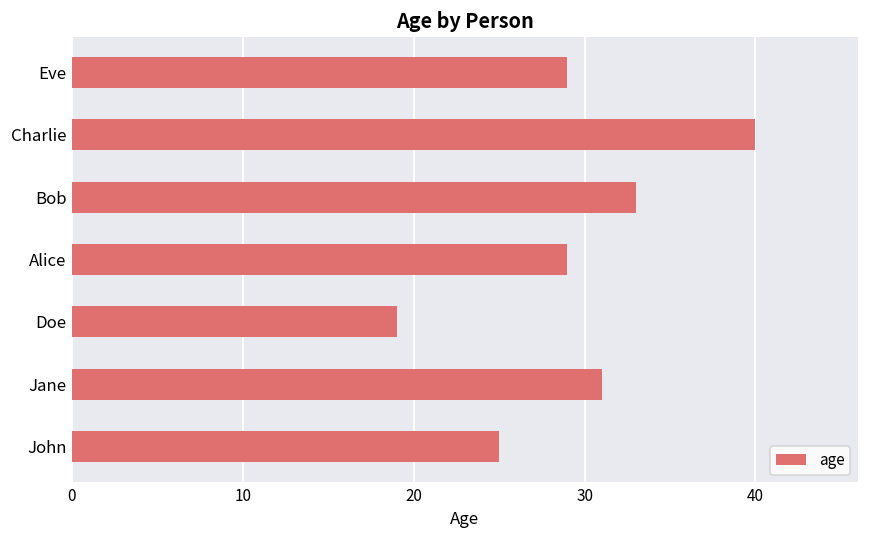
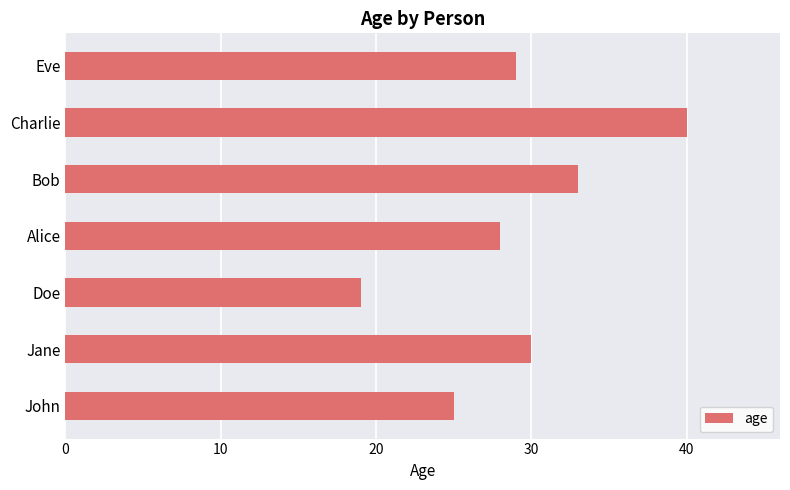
Alice: 29 -> 28
Jane: 31 -> 30
